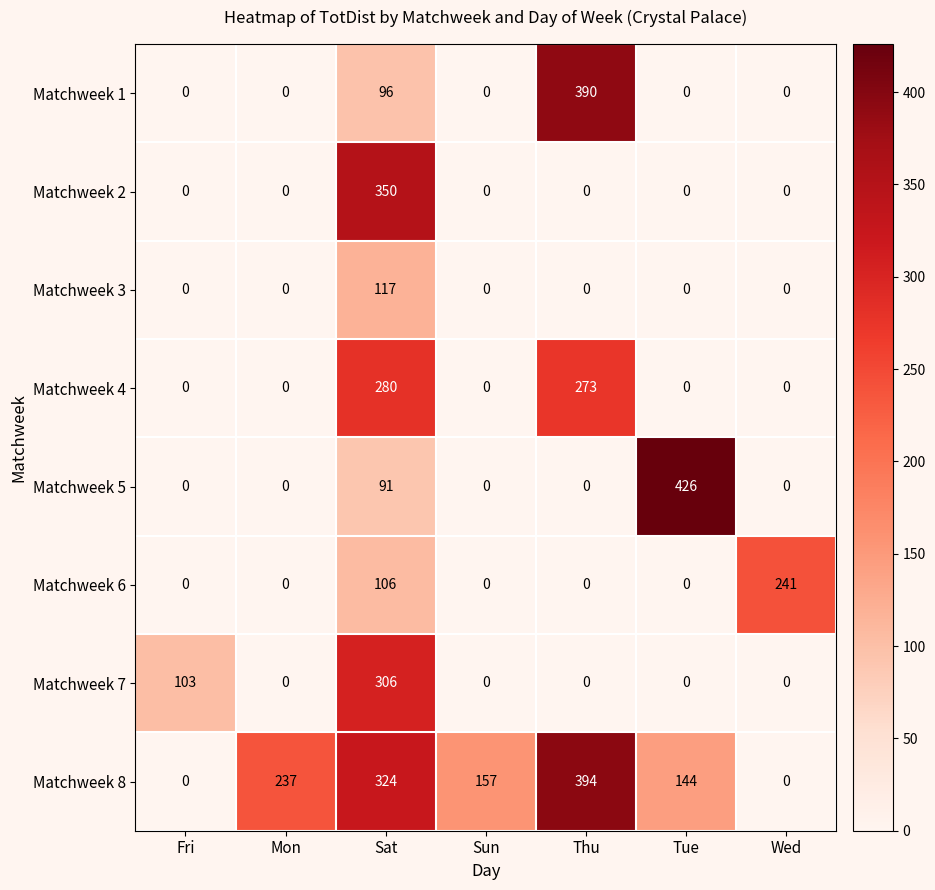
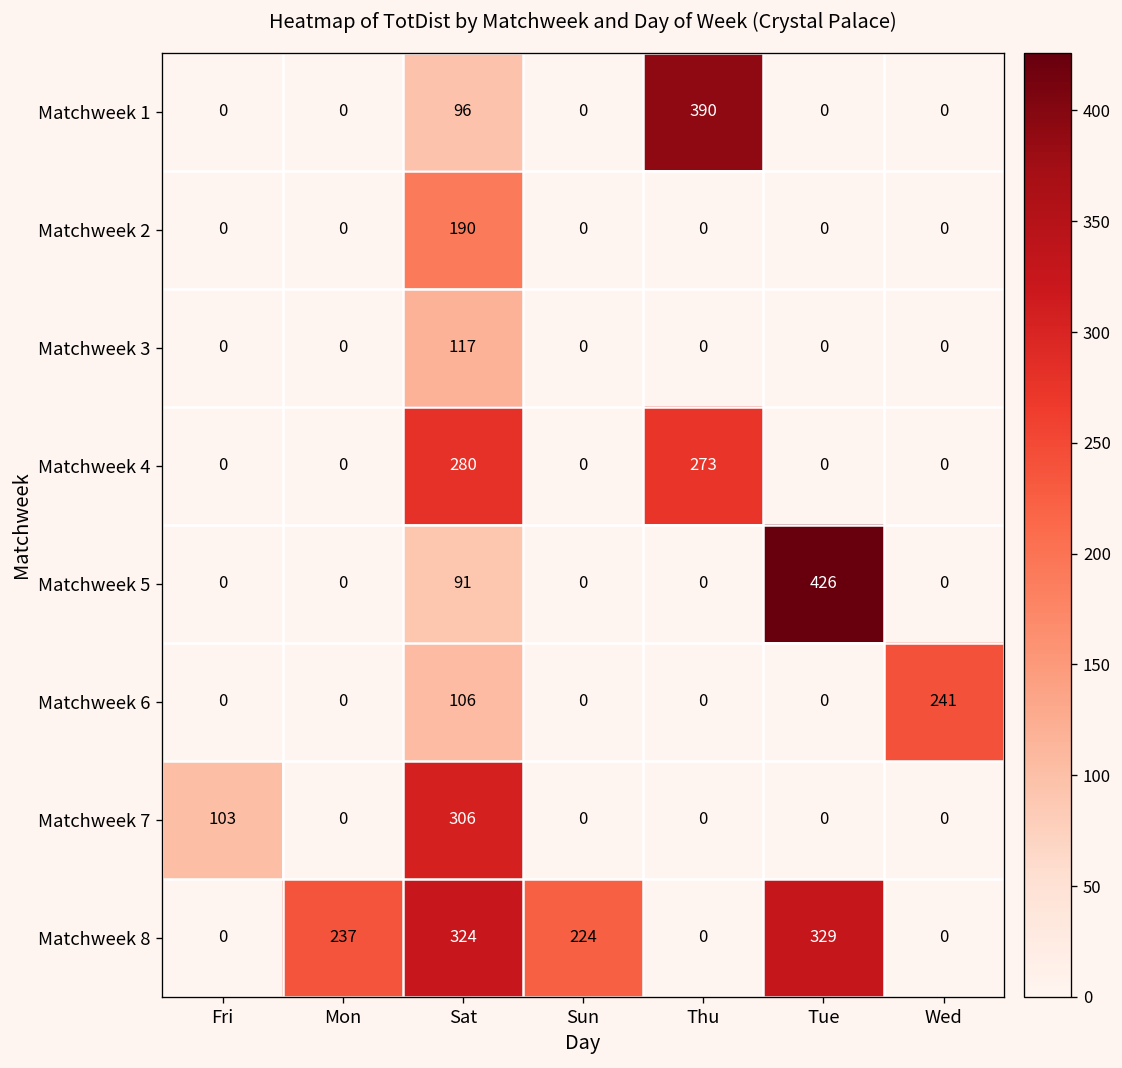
Matchweek 2, Sat: 350 -> 190
Matchweek 8, Sun: 157 -> 224
Matchweek 8, Thu: 394 -> 0
Matchweek 8, Tue: 144 -> 329
